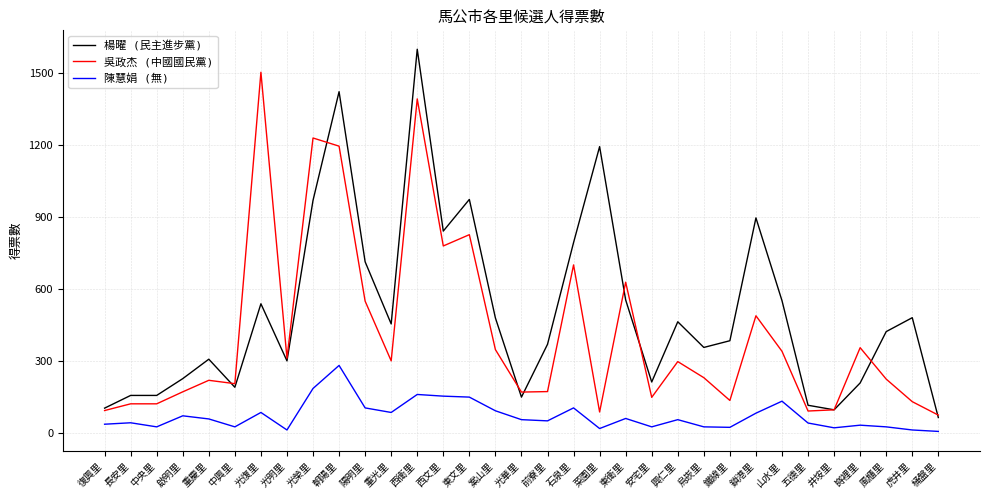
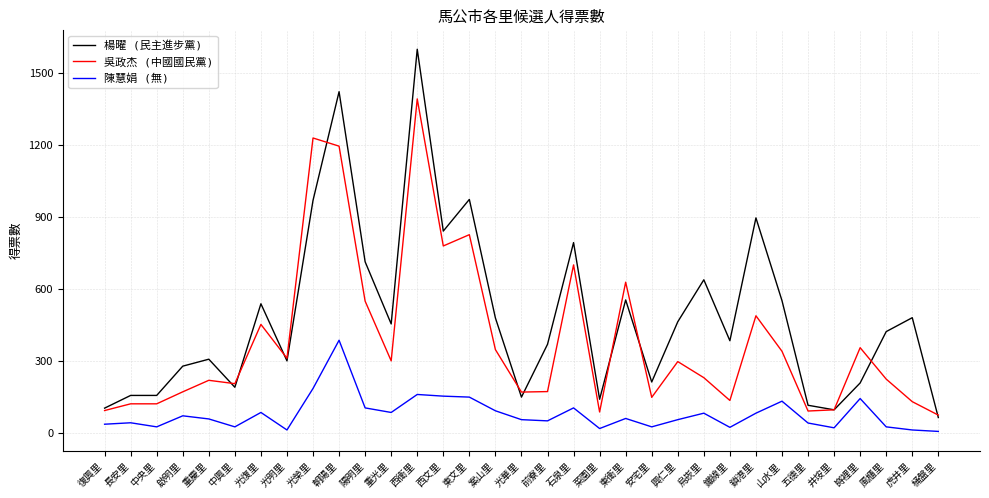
楊曜 (民主進步黨), 啟明里: 230 -> 280
吳政杰 (中國國民黨), 光復里: 1500 -> 450
陳慧娟 (無), 朝陽里: 280 -> 390
楊曜 (民主進步黨), 菜園里: 1190 -> 140
楊曜 (民主進步黨), 烏崁里: 360 -> 640
陳慧娟 (無), 烏崁里: 30 -> 80
陳慧娟 (無), 嵵裡里: 30 -> 140
